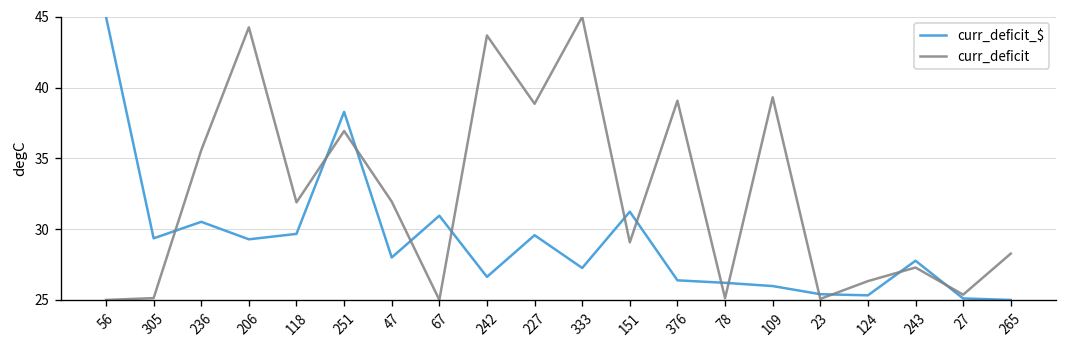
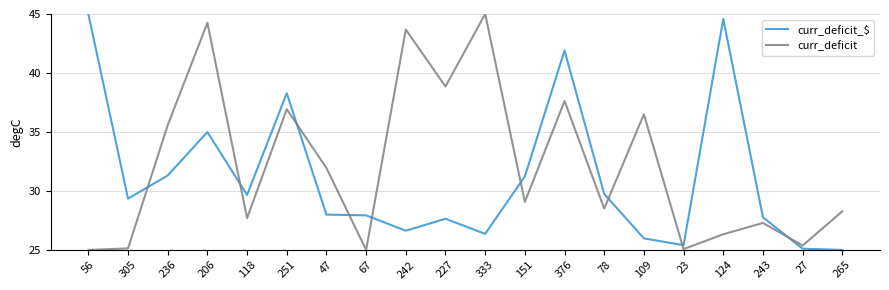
curr_deficit_$, 236: 30.5 -> 31.3
curr_deficit_$, 206: 29.3 -> 35.0
curr_deficit, 118: 31.9 -> 27.7
curr_deficit_$, 67: 30.9 -> 27.9
curr_deficit_$, 227: 29.6 -> 27.6
curr_deficit_$, 333: 27.3 -> 26.4
curr_deficit_$, 376: 26.4 -> 41.9
curr_deficit, 376: 39.1 -> 37.6
curr_deficit_$, 78: 26.2 -> 29.8
curr_deficit, 78: 25.1 -> 28.5
curr_deficit, 109: 39.3 -> 36.5
curr_deficit_$, 124: 25.3 -> 44.6
